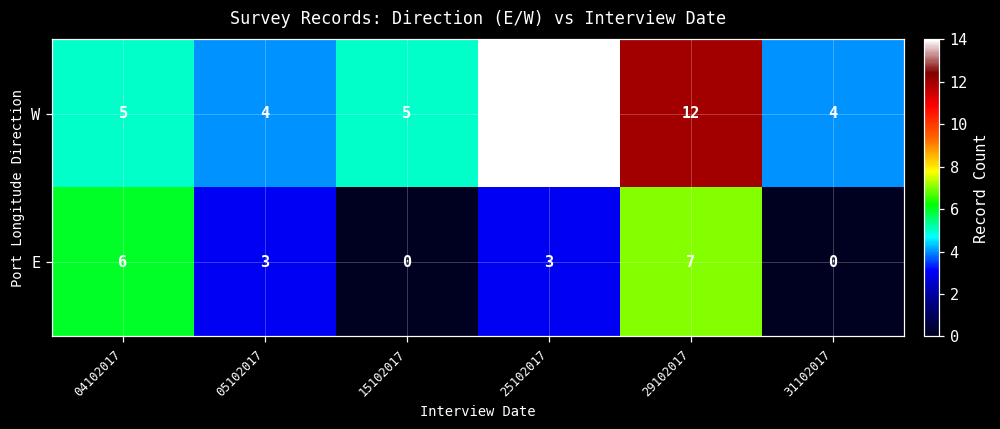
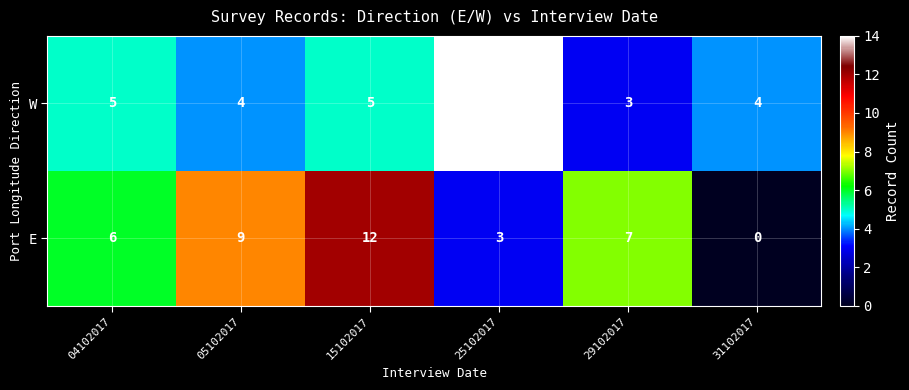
W, 29102017: 12 -> 3
E, 05102017: 3 -> 9
E, 15102017: 0 -> 12
